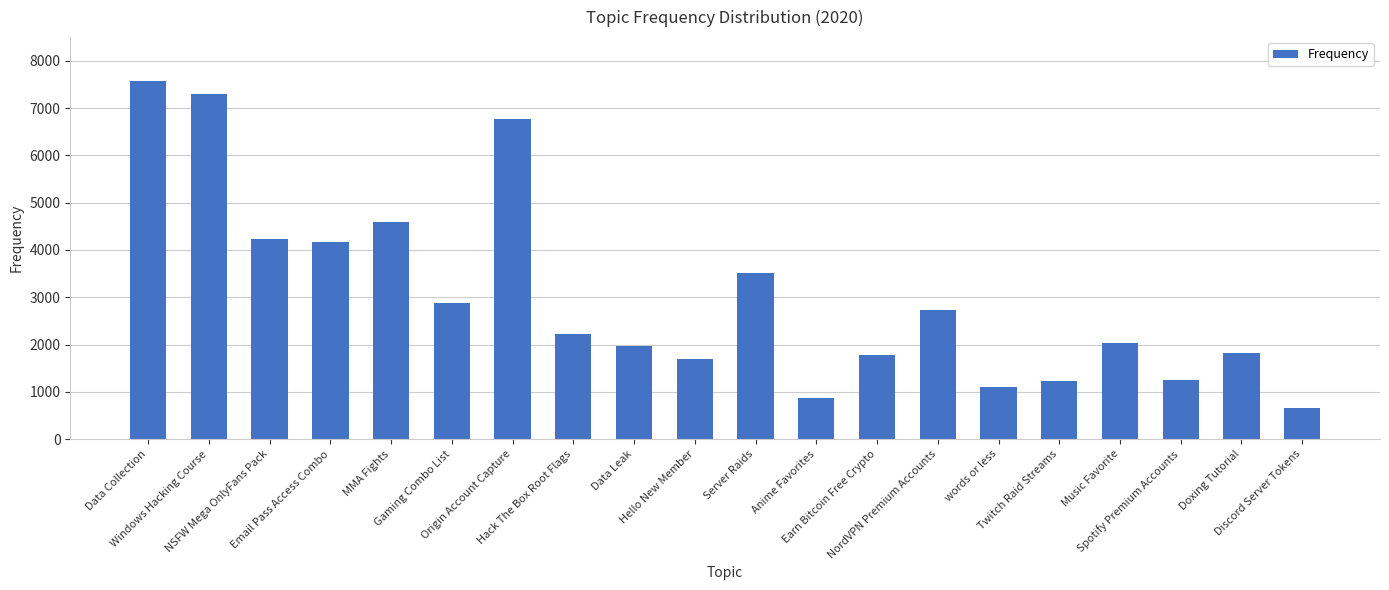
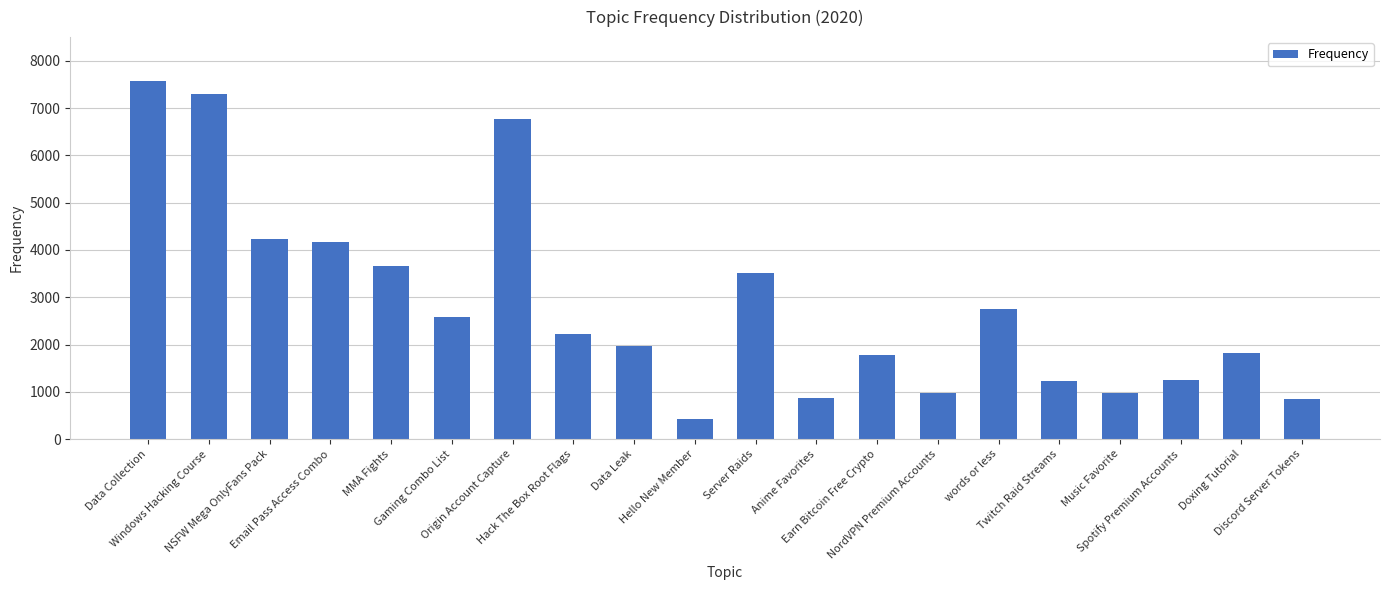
MMA Fights: 4600 -> 3700
Gaming Combo List: 2900 -> 2600
Hello New Member: 1700 -> 400
NordVPN Premium Accounts: 2700 -> 1000
words or less: 1100 -> 2700
Music Favorite: 2000 -> 1000
Discord Server Tokens: 700 -> 900
